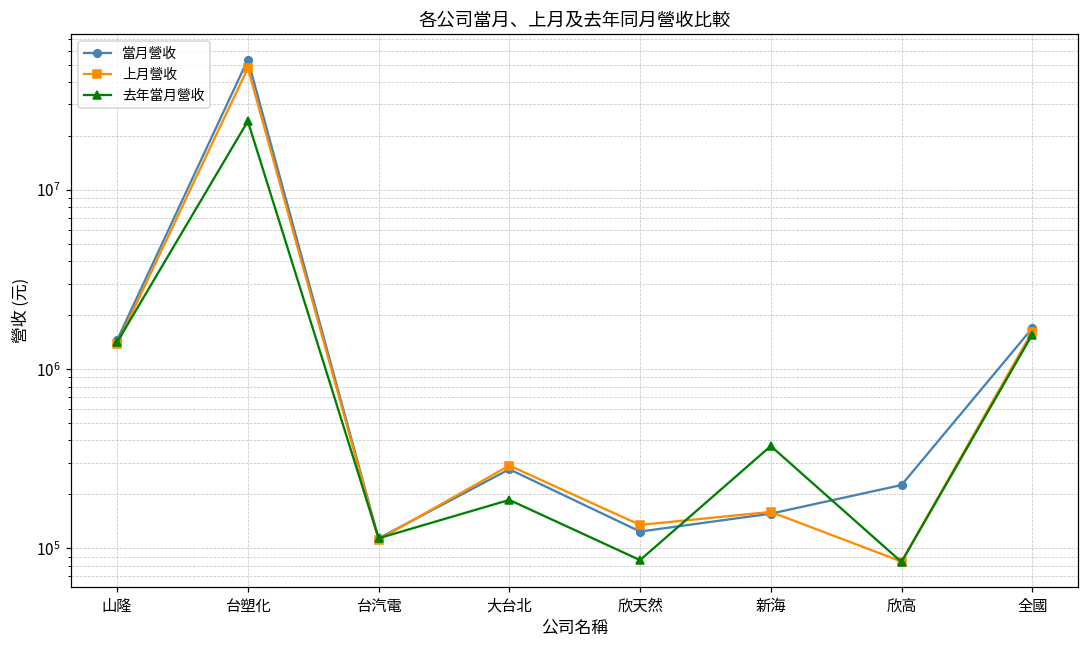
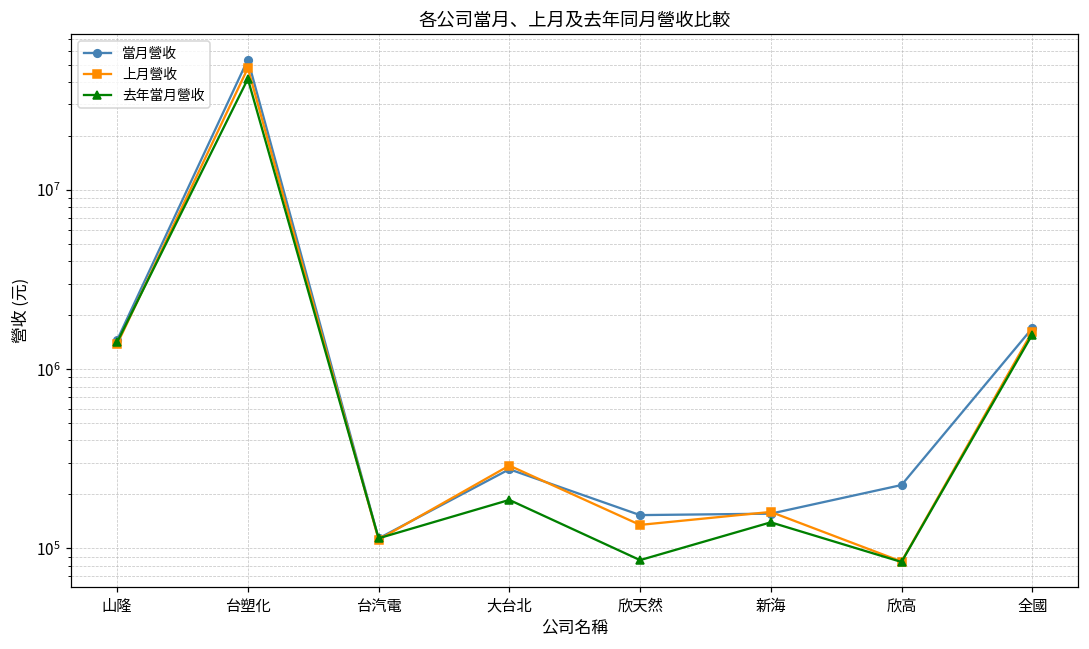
去年當月營收, 台塑化: 24000000 -> 42000000
當月營收, 欣天然: 120000 -> 150000
去年當月營收, 新海: 370000 -> 140000
